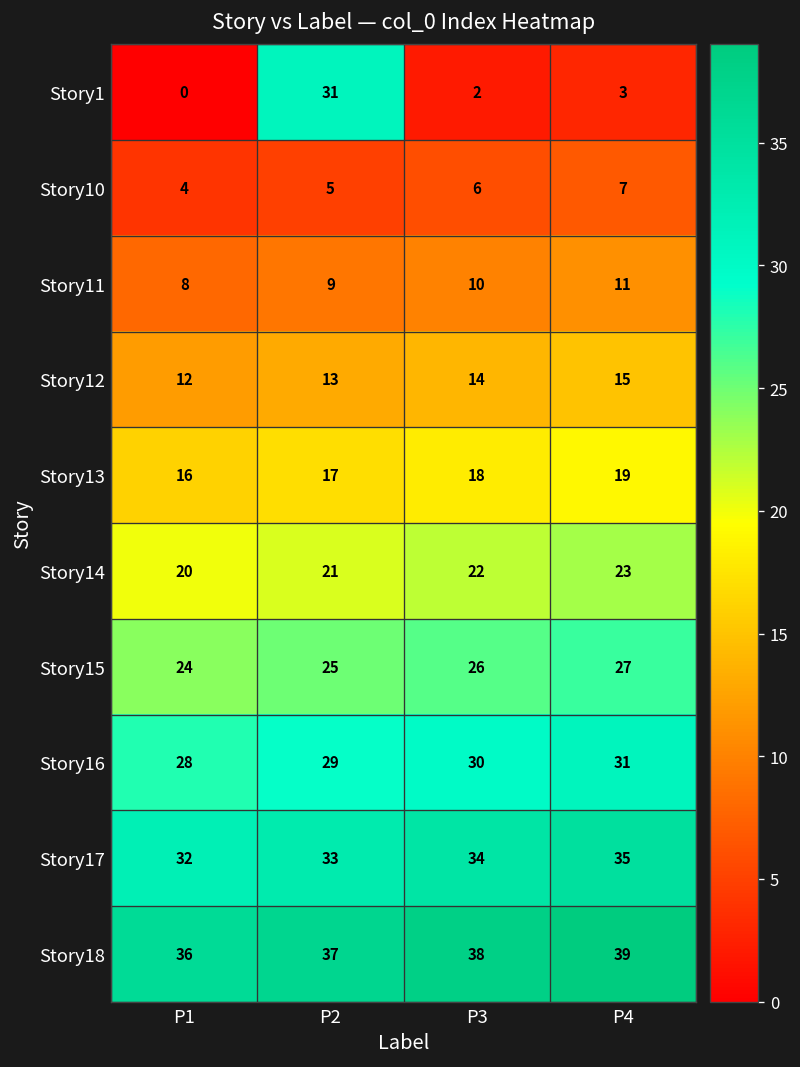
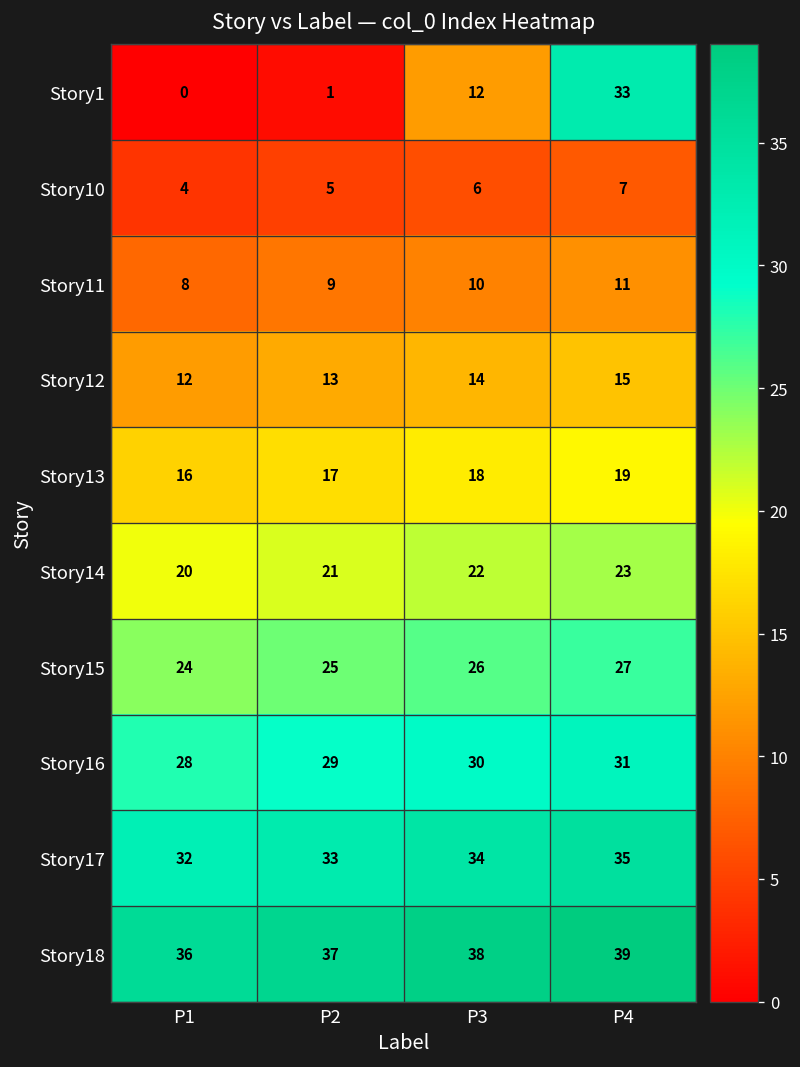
Story1, P2: 31 -> 1
Story1, P3: 2 -> 12
Story1, P4: 3 -> 33
